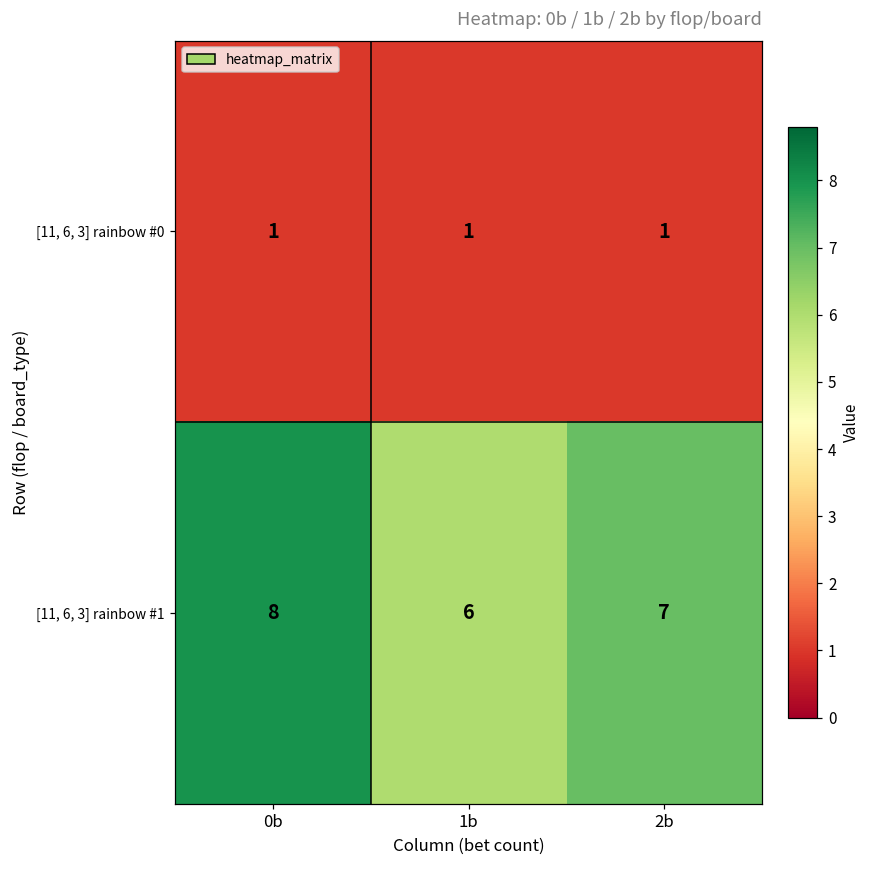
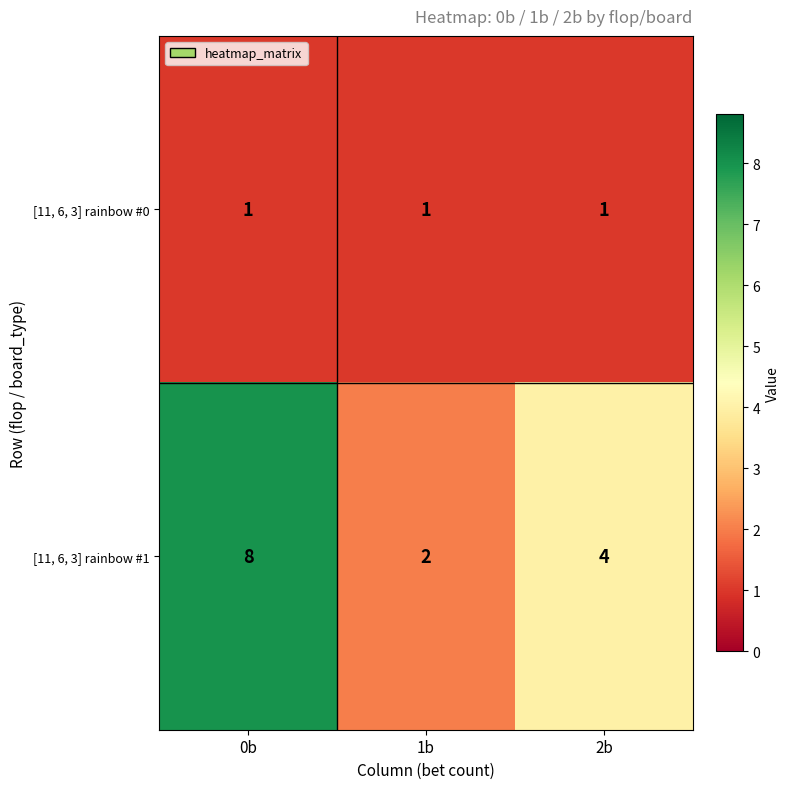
[11, 6, 3] rainbow #1, 1b: 6 -> 2
[11, 6, 3] rainbow #1, 2b: 7 -> 4
